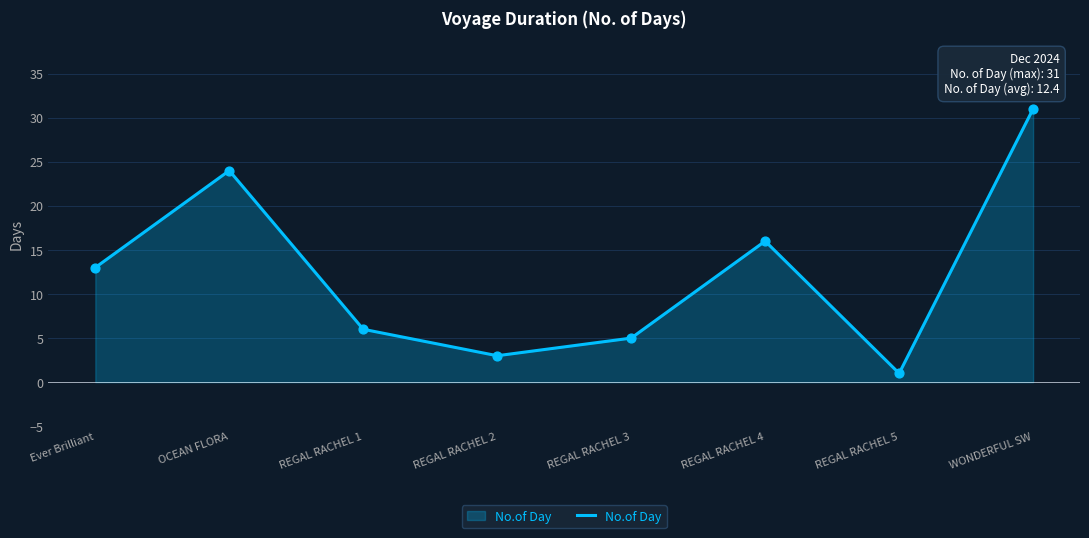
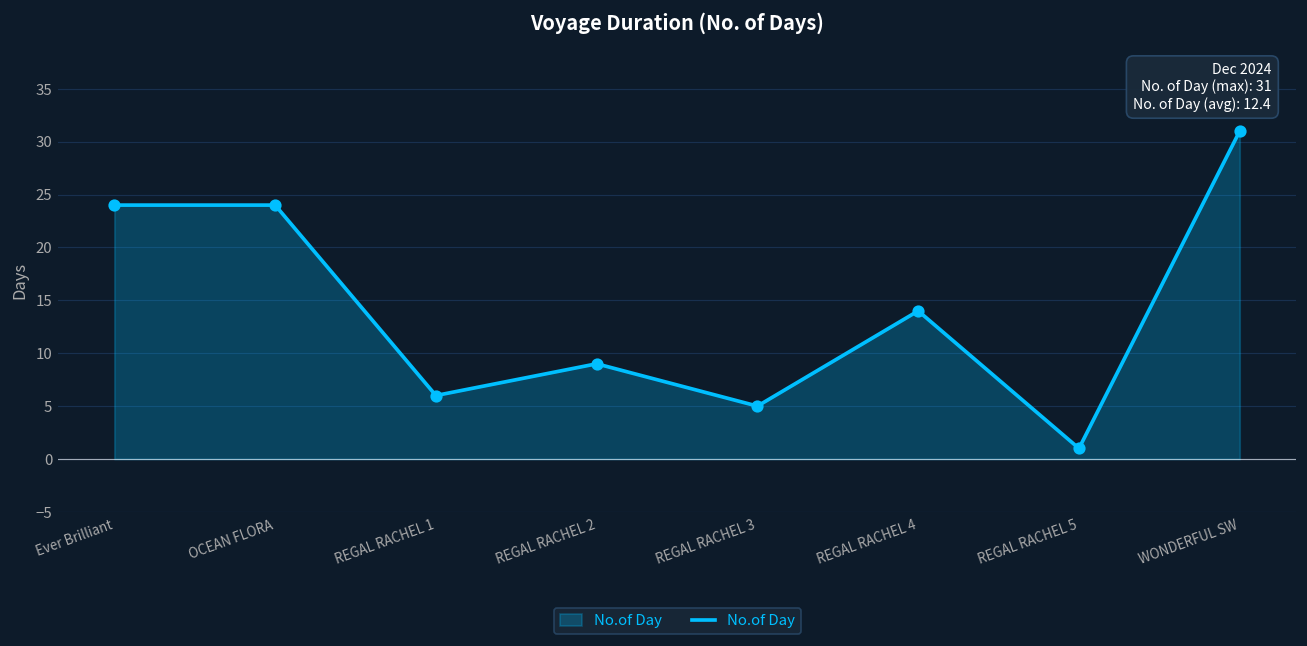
Ever Brilliant: 13 -> 24
REGAL RACHEL 2: 3 -> 9
REGAL RACHEL 4: 16 -> 14
